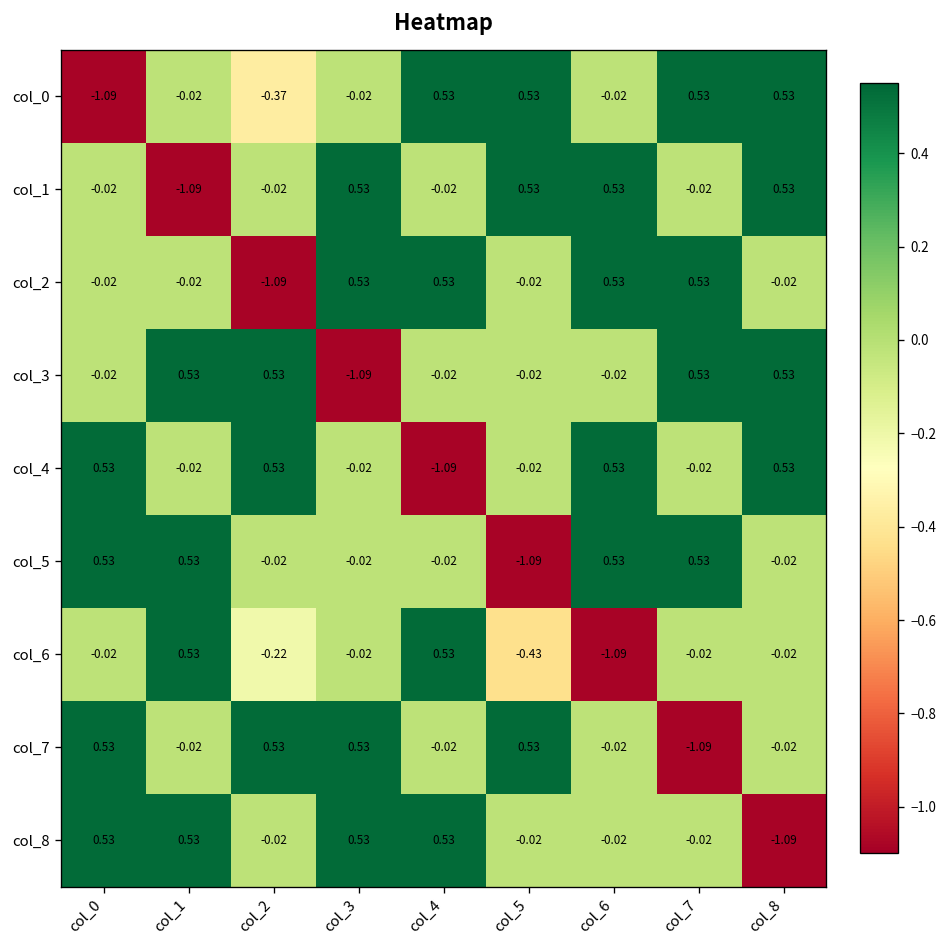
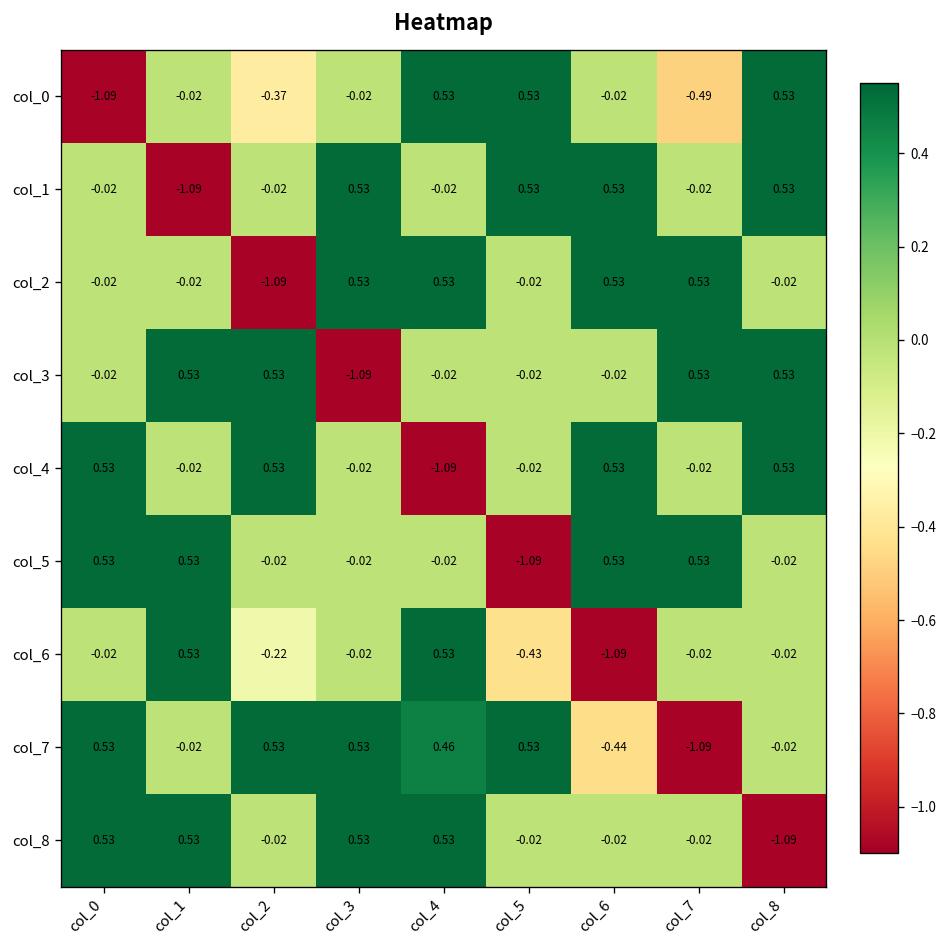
col_0, col_7: 0.53 -> -0.49
col_7, col_4: -0.02 -> 0.46
col_7, col_6: -0.02 -> -0.44
